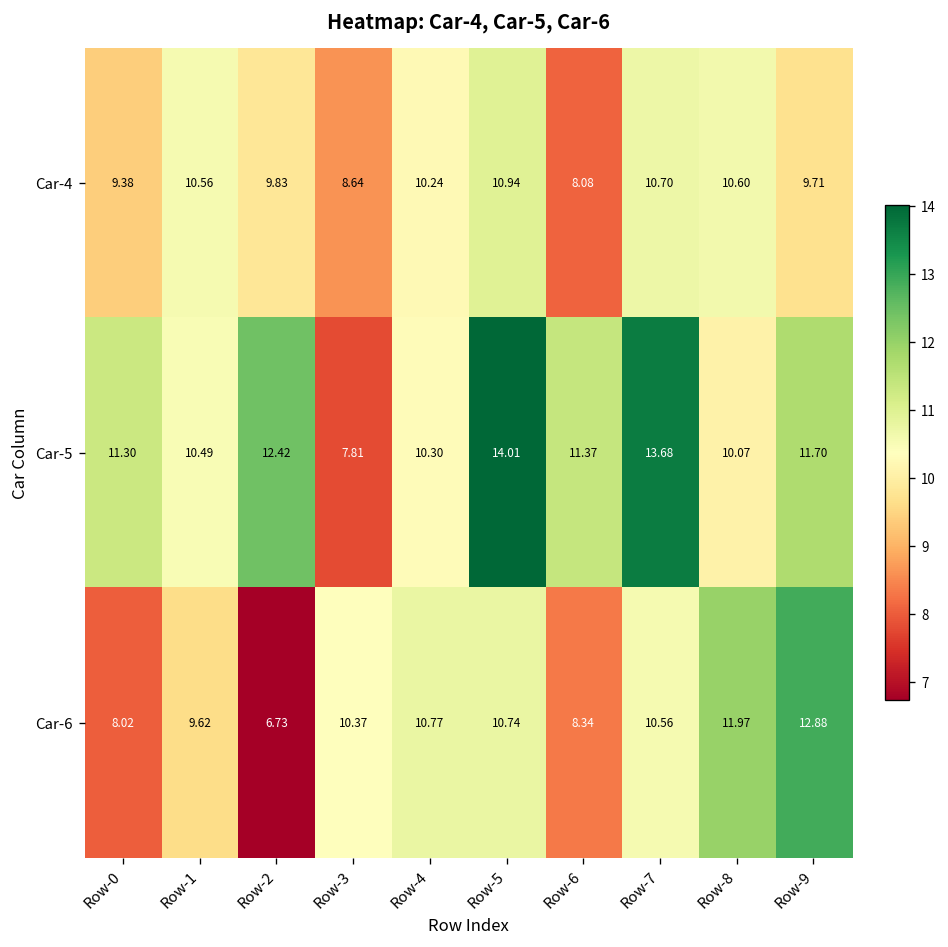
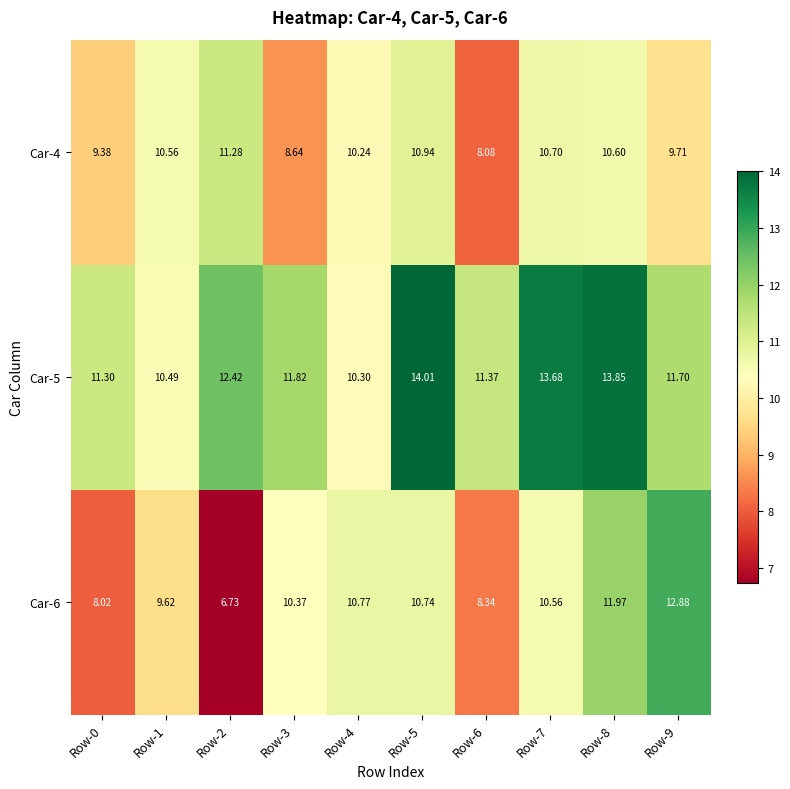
Car-4, Row-2: 9.83 -> 11.28
Car-5, Row-3: 7.81 -> 11.82
Car-5, Row-8: 10.07 -> 13.85
